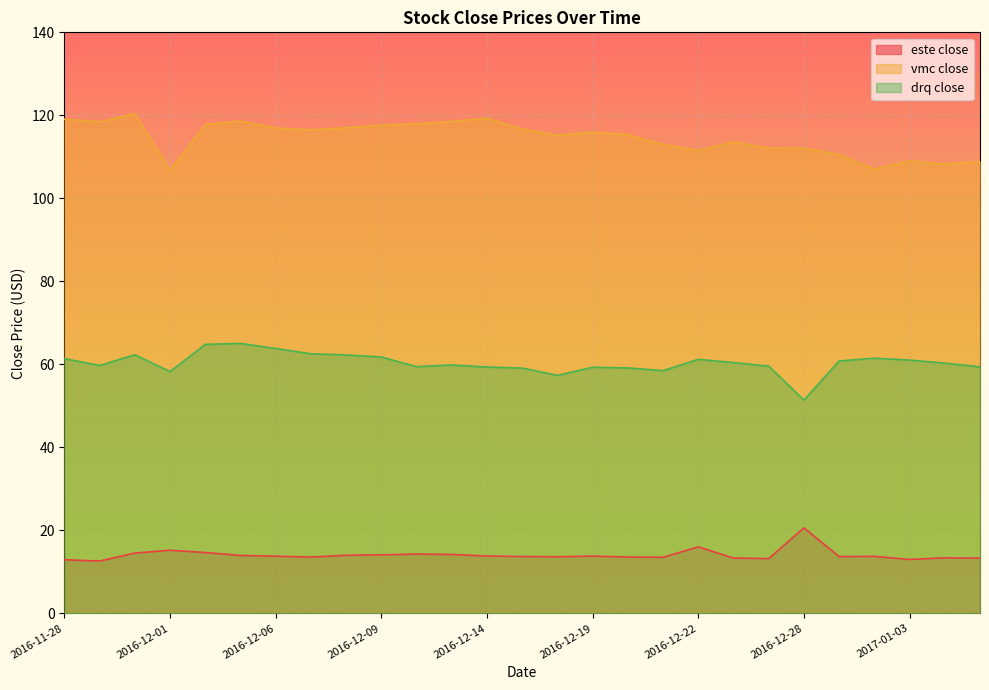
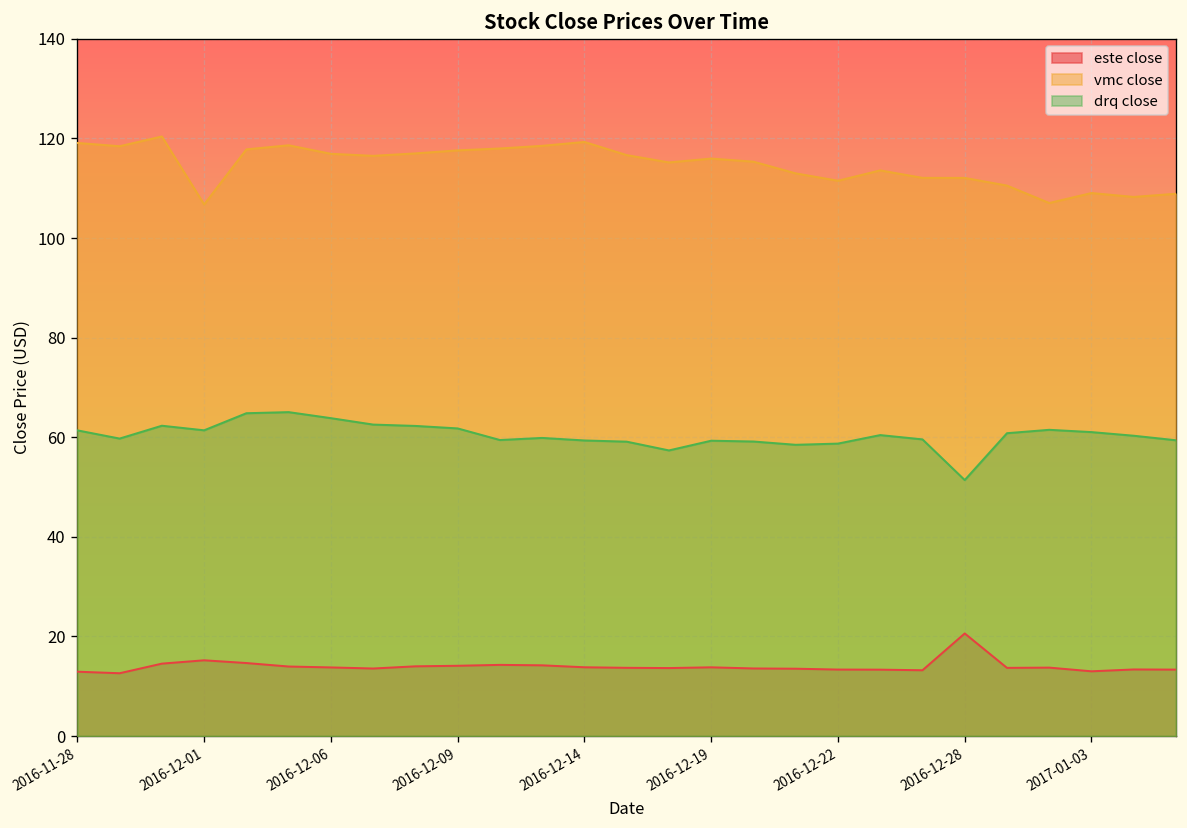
drq close, 2016-12-01: 58 -> 61
este close, 2016-12-22: 16 -> 13
drq close, 2016-12-22: 61 -> 59
